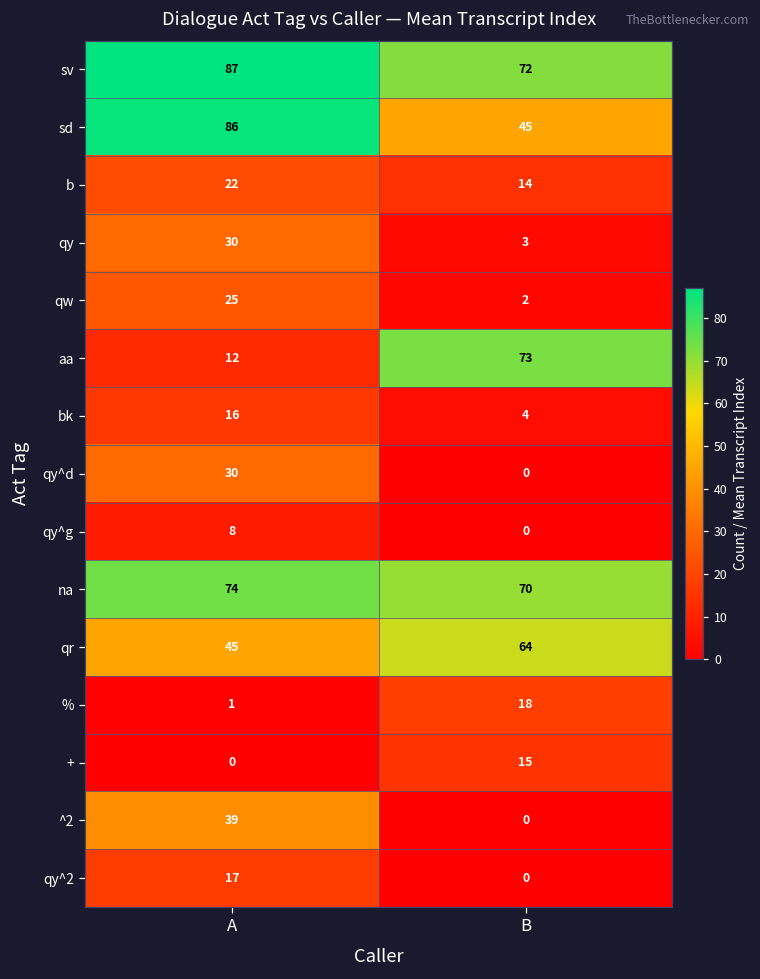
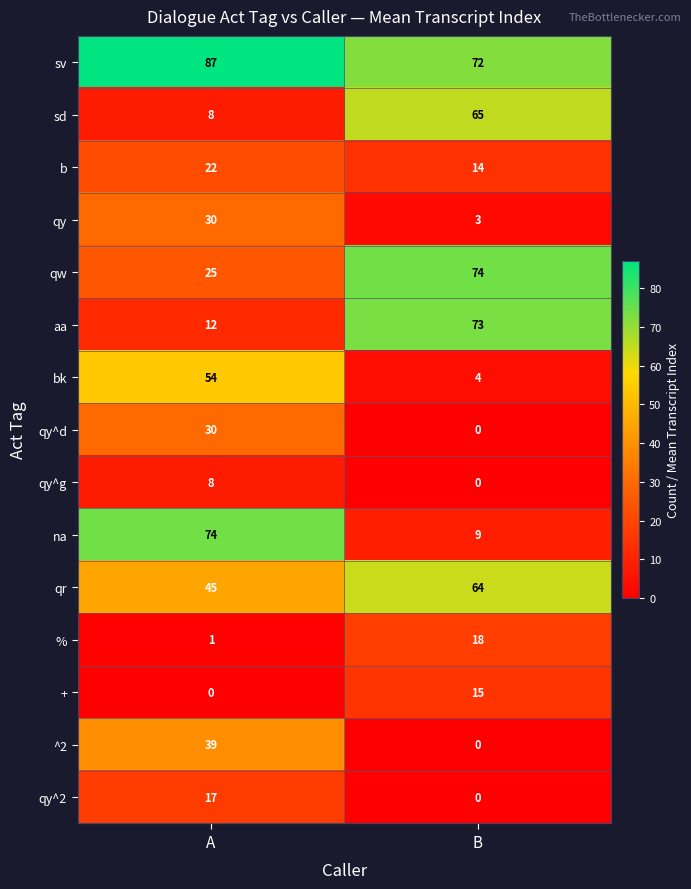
sd, A: 86 -> 8
sd, B: 45 -> 65
qw, B: 2 -> 74
bk, A: 16 -> 54
na, B: 70 -> 9
